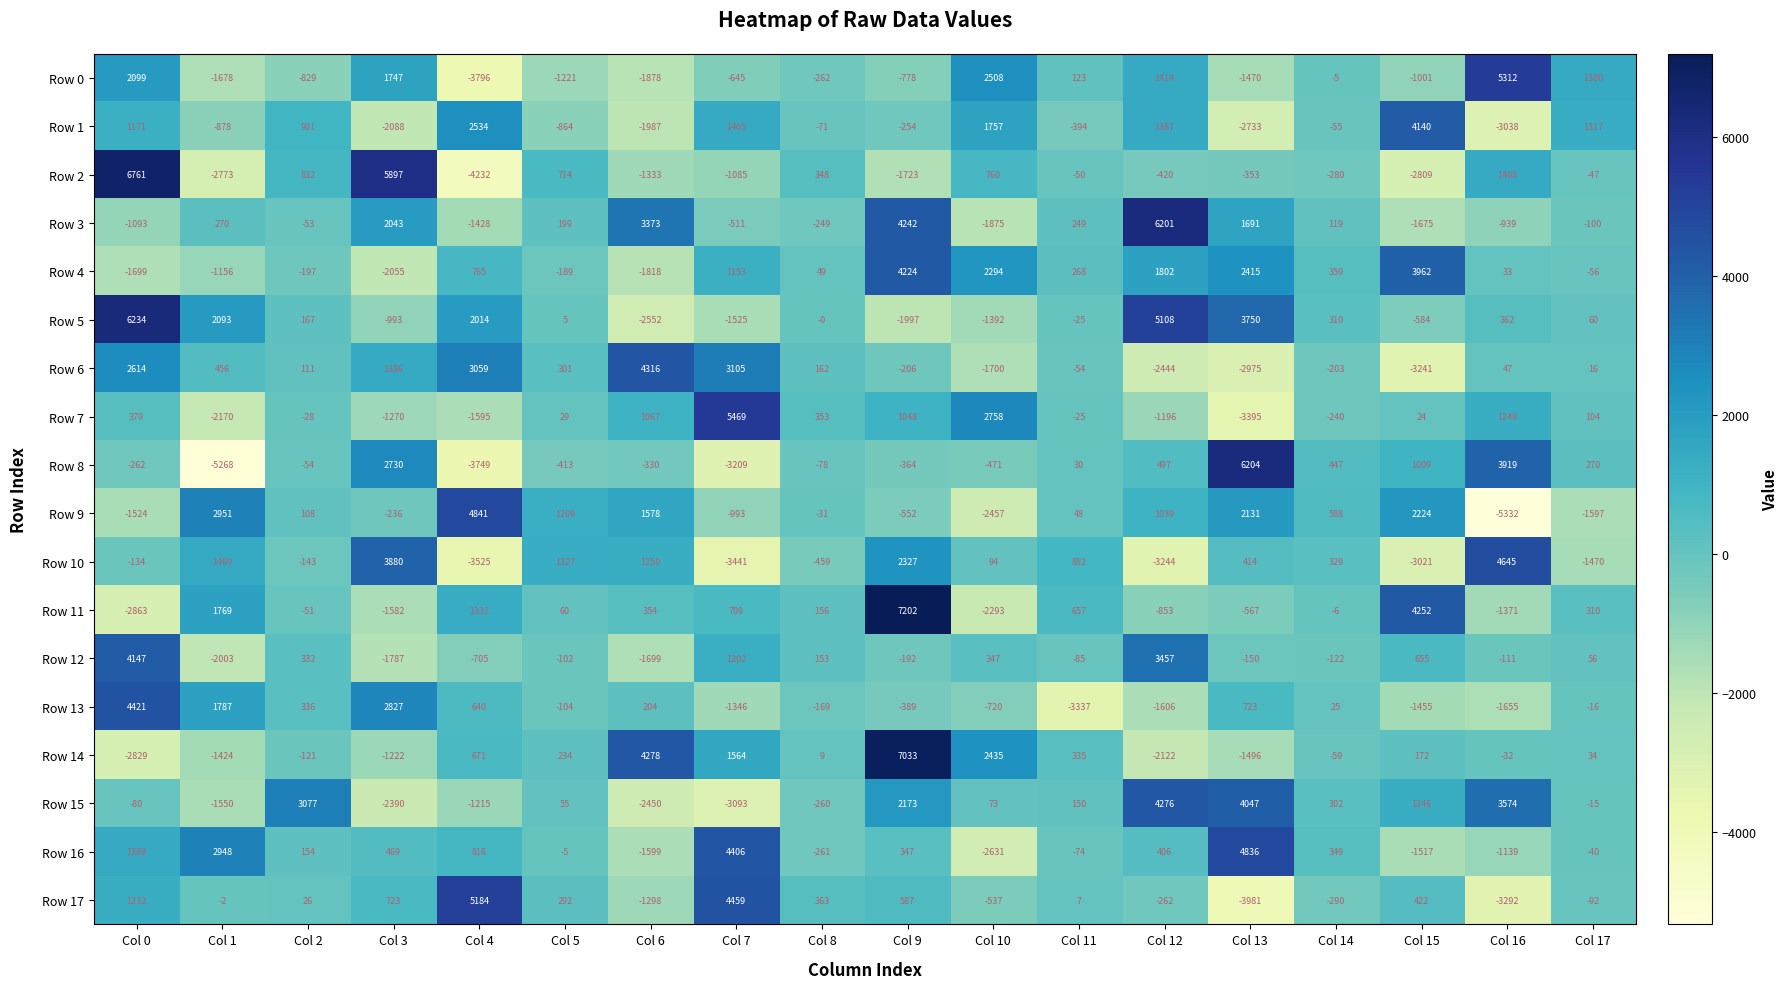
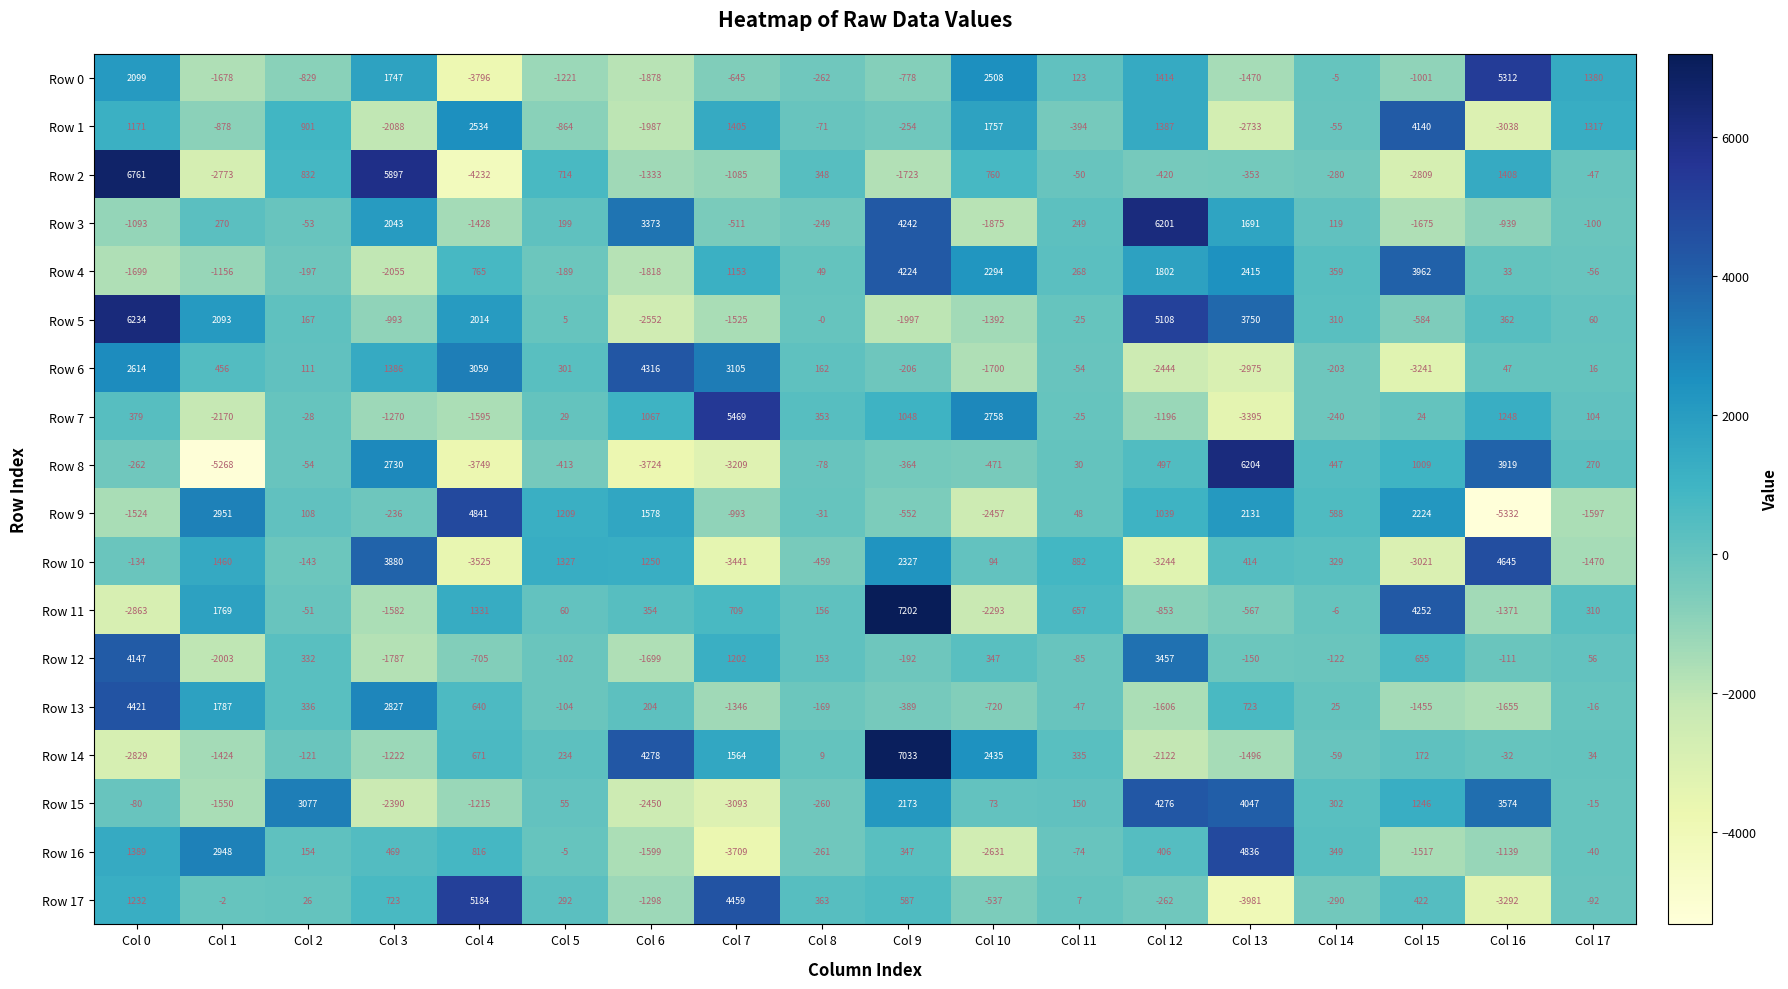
Row 8, Col 6: -330 -> -3724
Row 13, Col 11: -3337 -> -47
Row 16, Col 7: 4406 -> -3709
